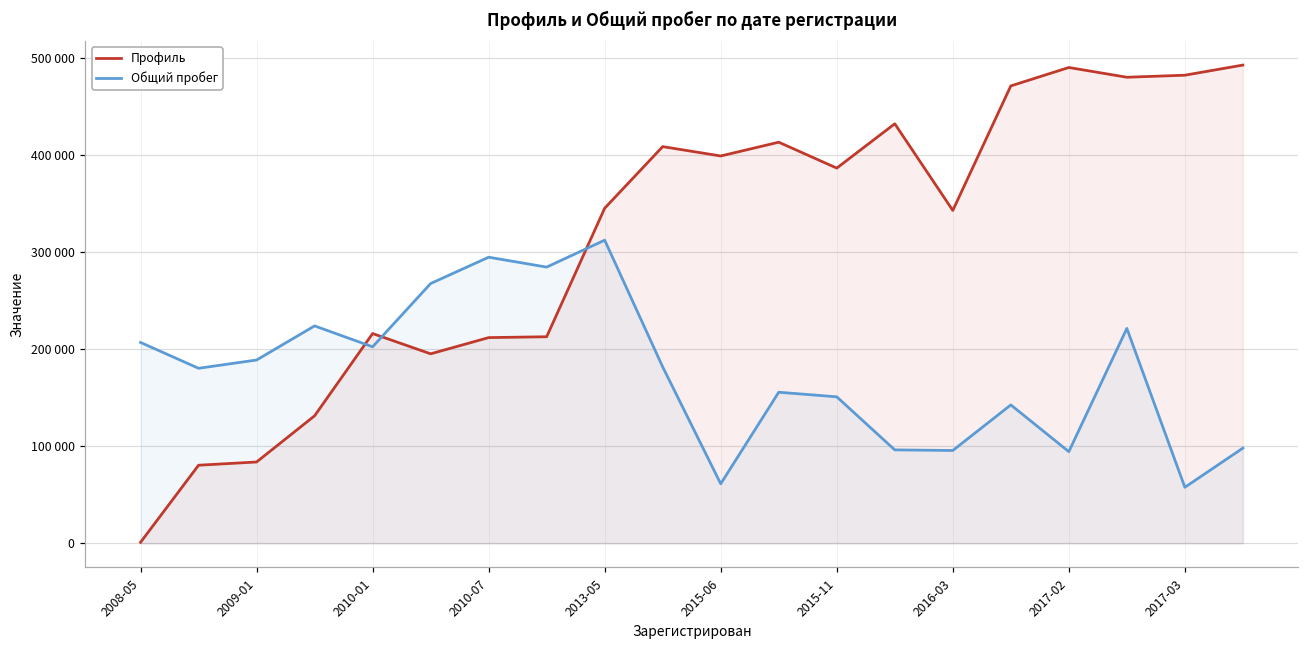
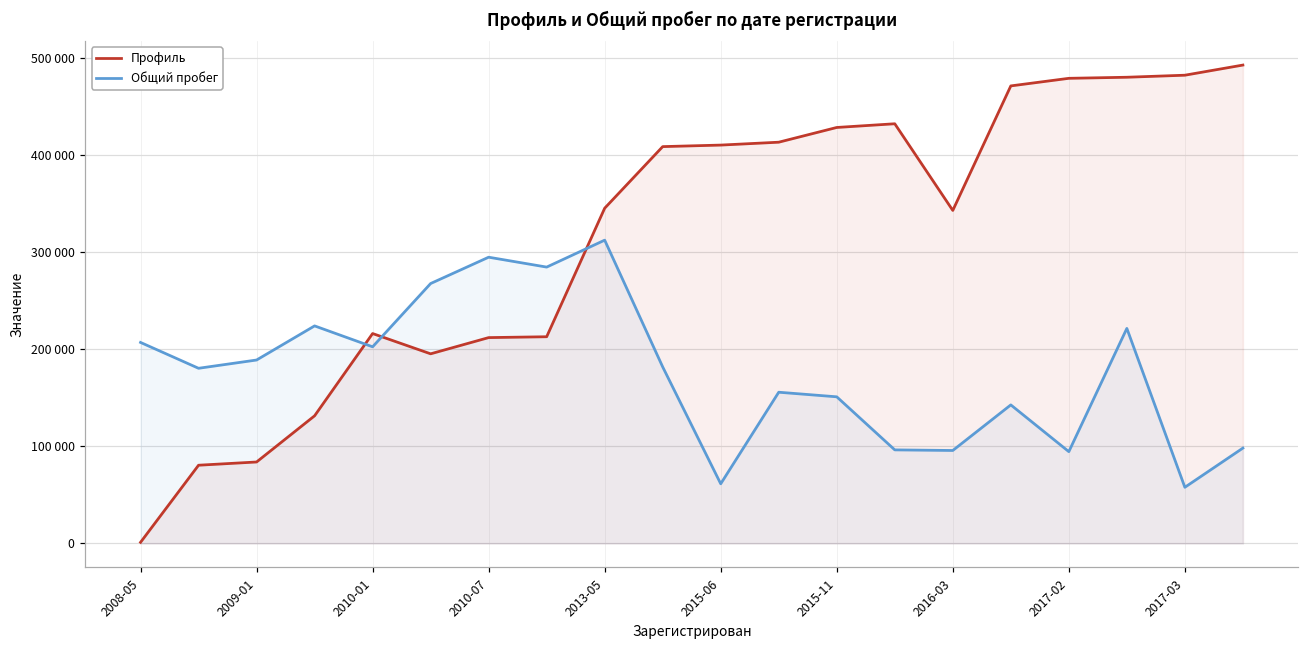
Профиль, 2015-06: 400000 -> 410000
Профиль, 2015-11: 390000 -> 430000
Профиль, 2017-02: 490000 -> 480000
